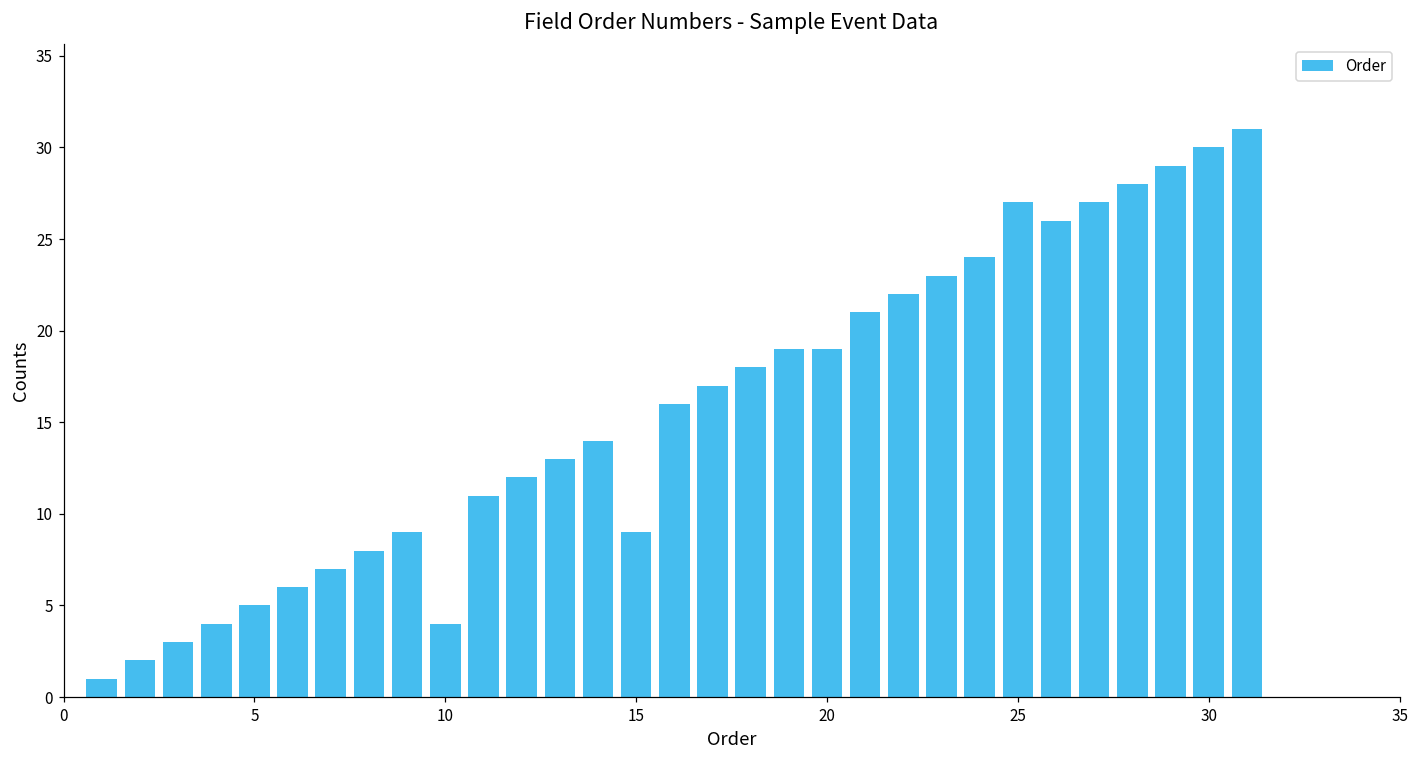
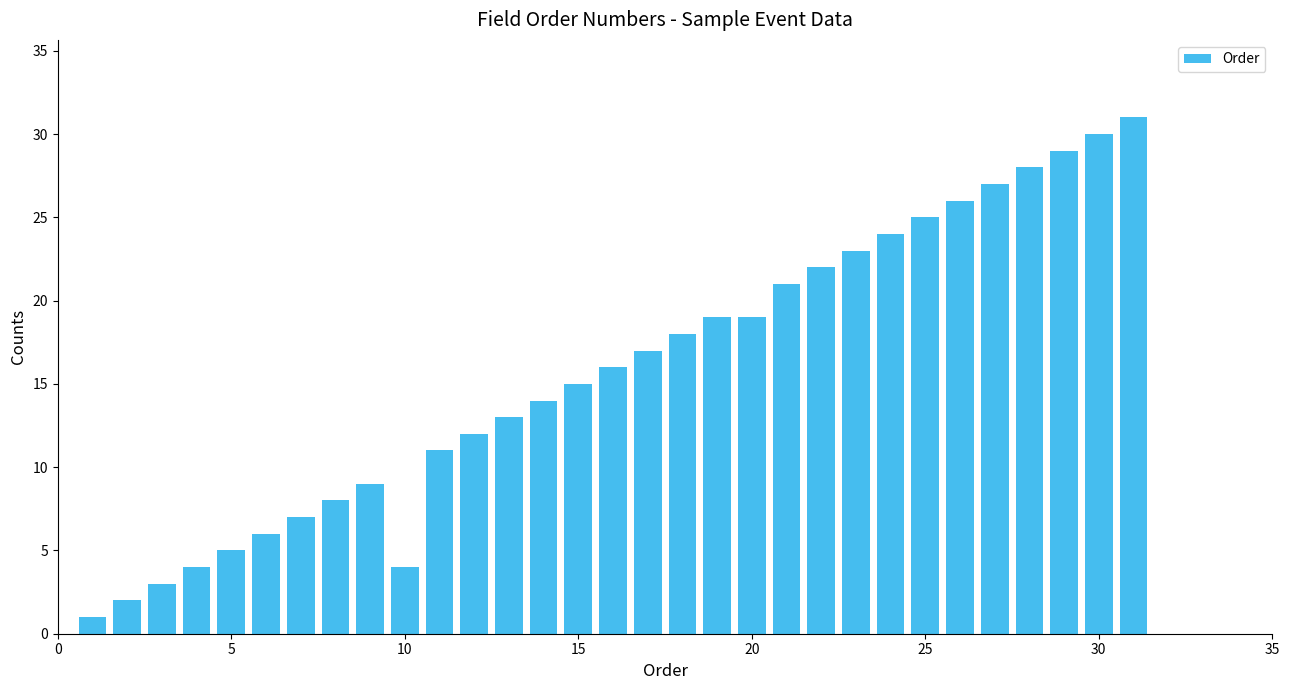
15: 9 -> 15
25: 27 -> 25
